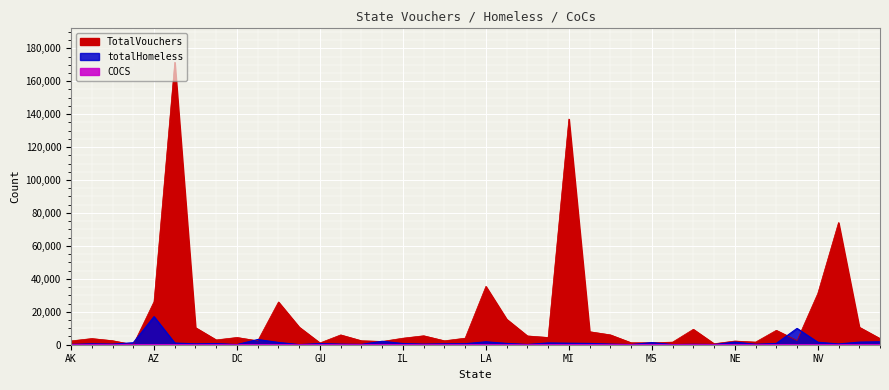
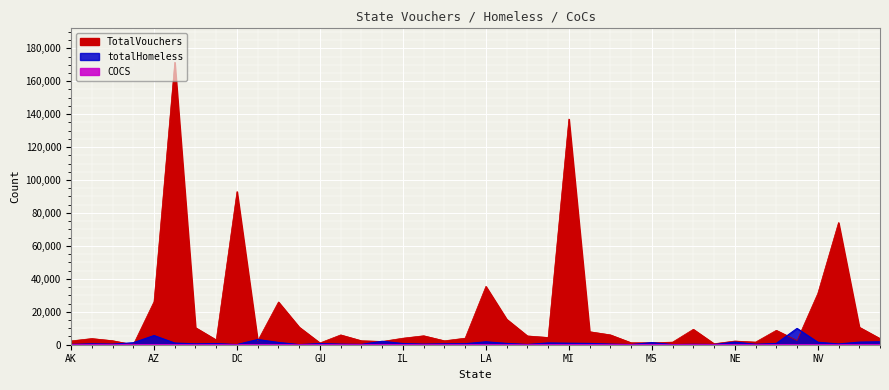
totalHomeless, AZ: 17,000 -> 6,000
TotalVouchers, DC: 4,000 -> 93,000
